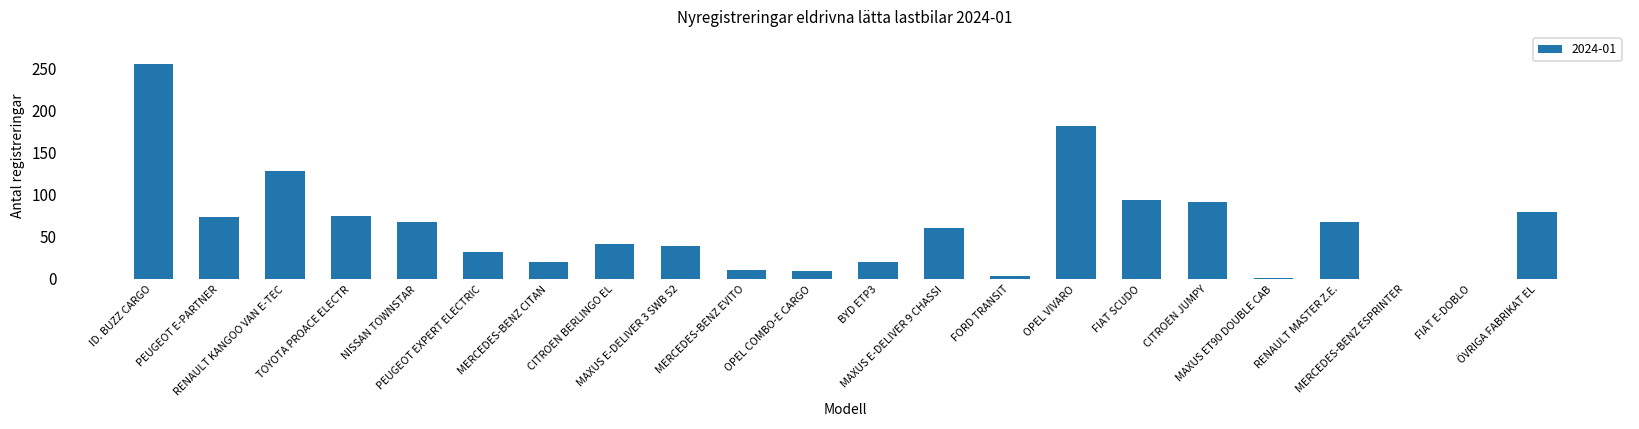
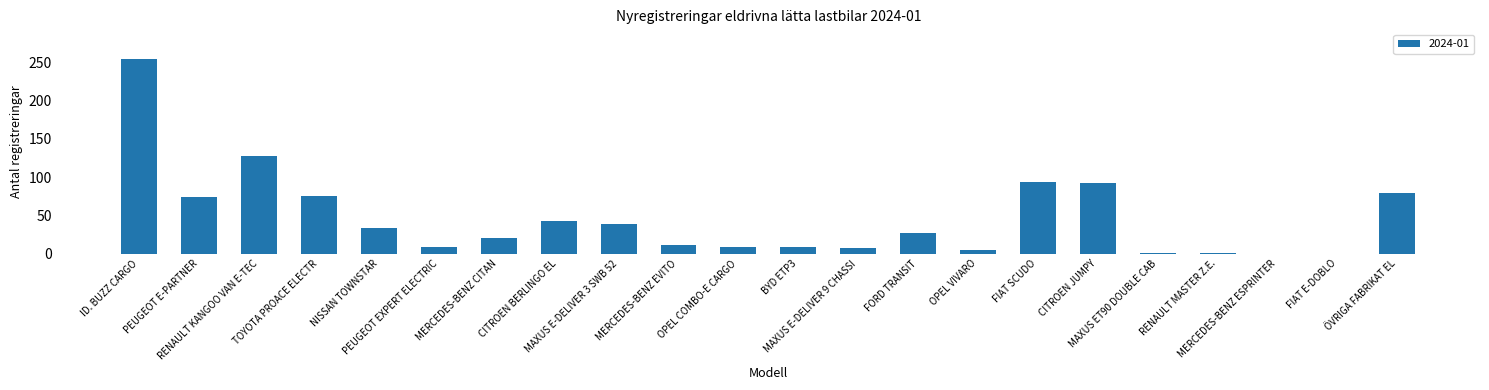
NISSAN TOWNSTAR: 70 -> 30
PEUGEOT EXPERT ELECTRIC: 30 -> 10
BYD ETP3: 20 -> 10
MAXUS E-DELIVER 9 CHASSI: 60 -> 10
FORD TRANSIT: 0 -> 30
OPEL VIVARO: 180 -> 0
RENAULT MASTER Z.E.: 70 -> 0
